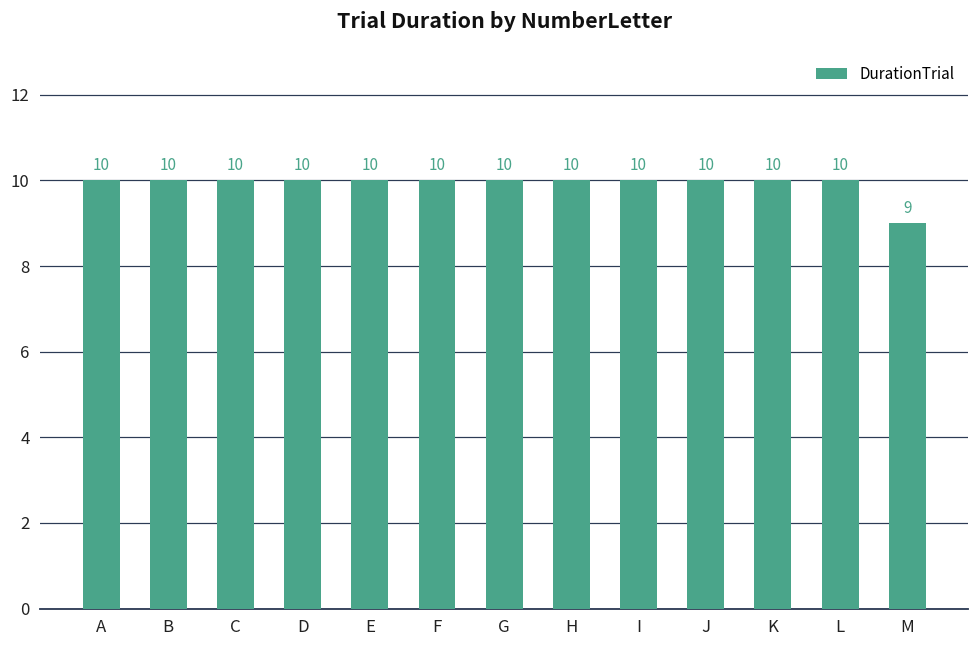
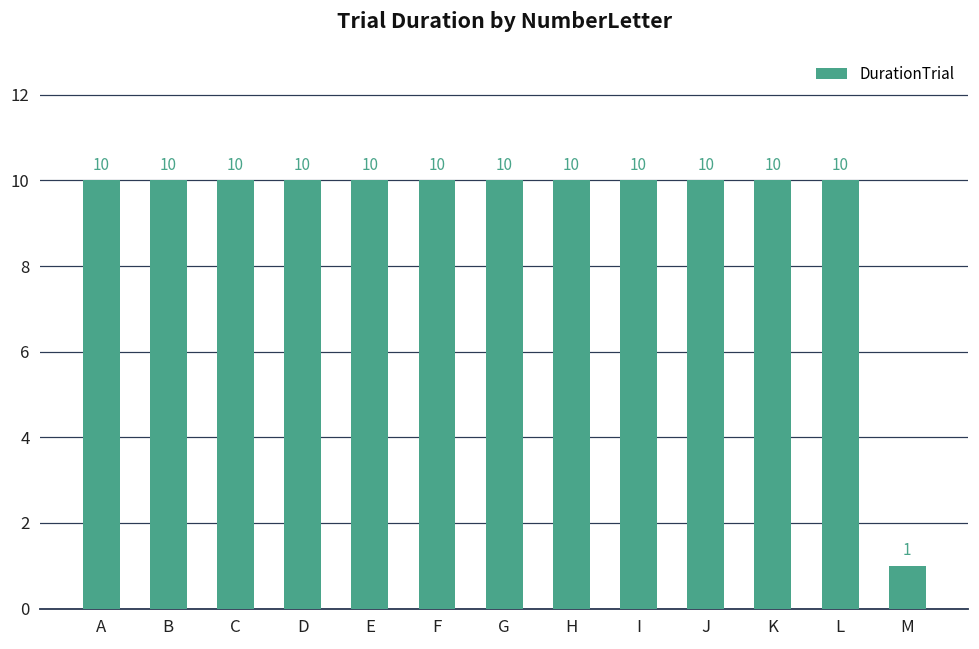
M: 9 -> 1
